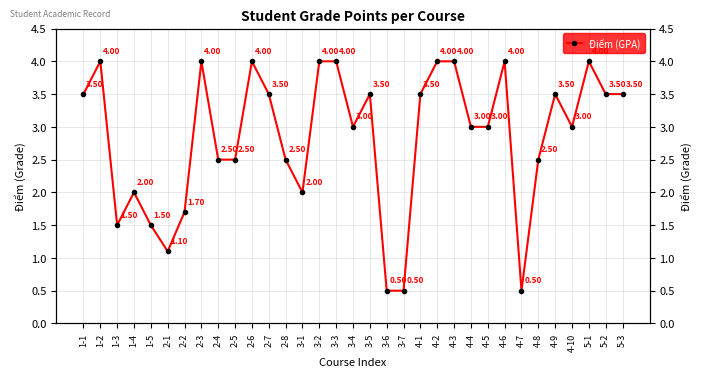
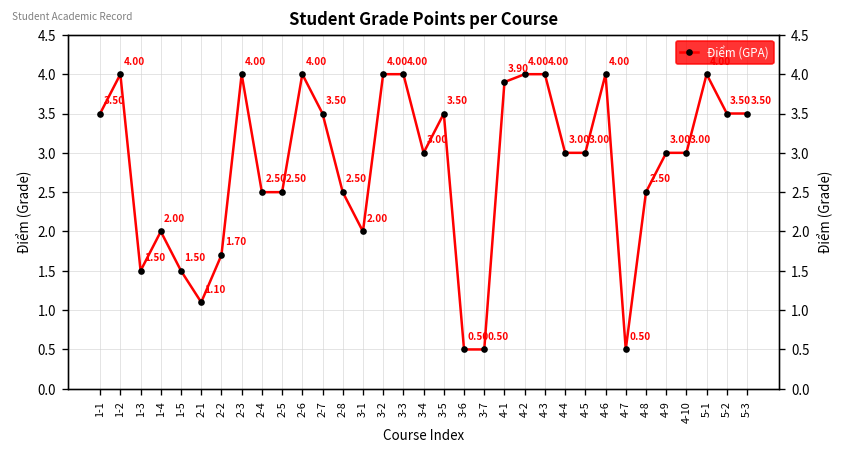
4-1: 3.50 -> 3.90
4-9: 3.50 -> 3.00
